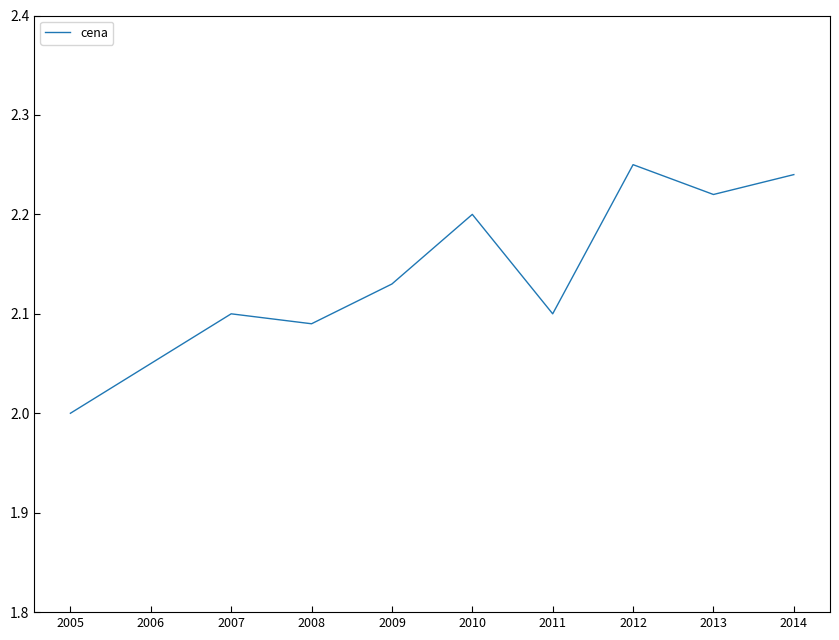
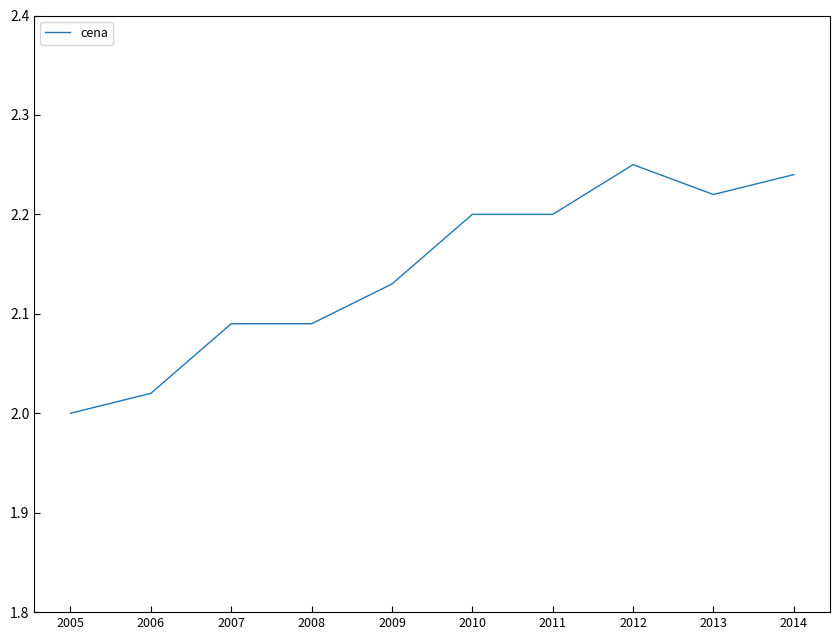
2006: 2.05 -> 2.02
2007: 2.10 -> 2.09
2011: 2.1 -> 2.2
